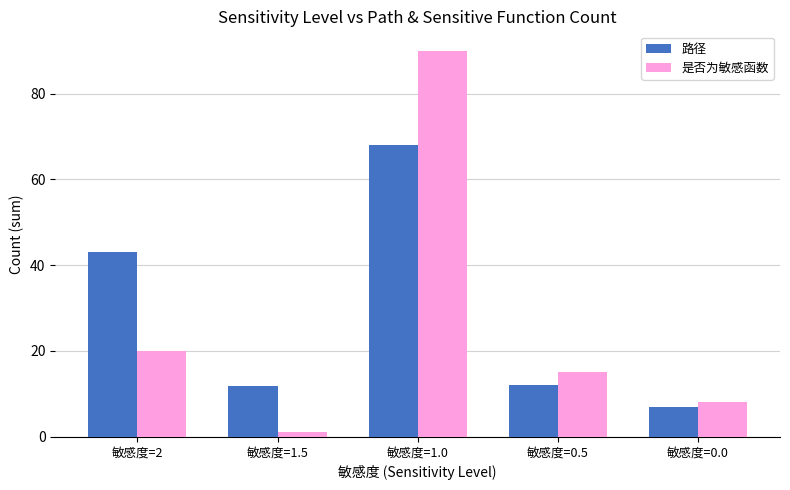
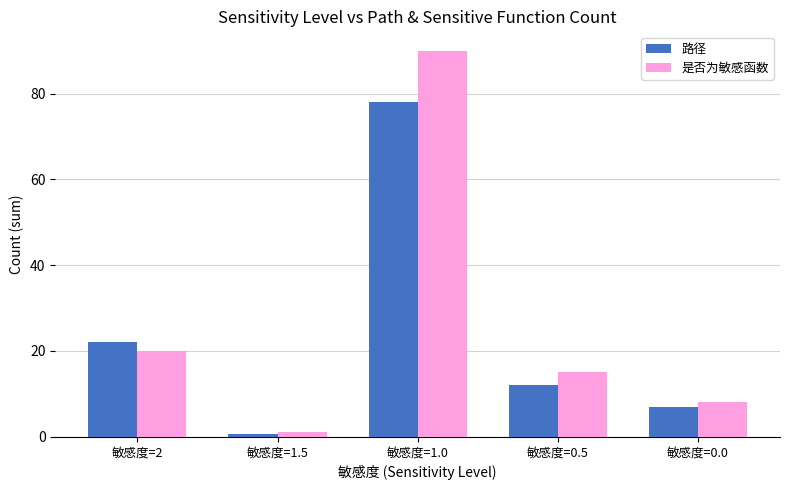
路径, 敏感度=2: 43 -> 22
路径, 敏感度=1.5: 12 -> 1
路径, 敏感度=1.0: 68 -> 78
